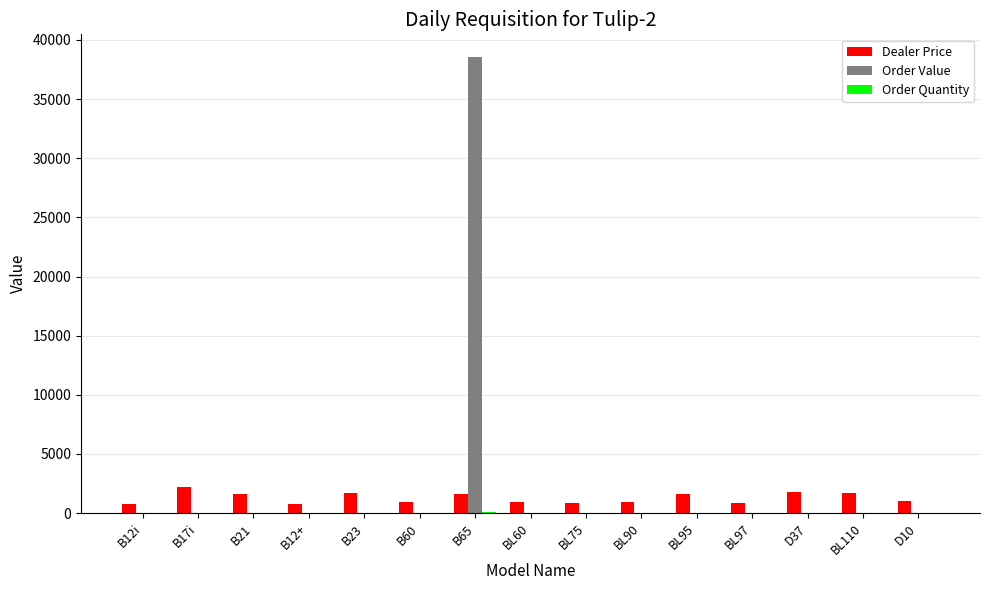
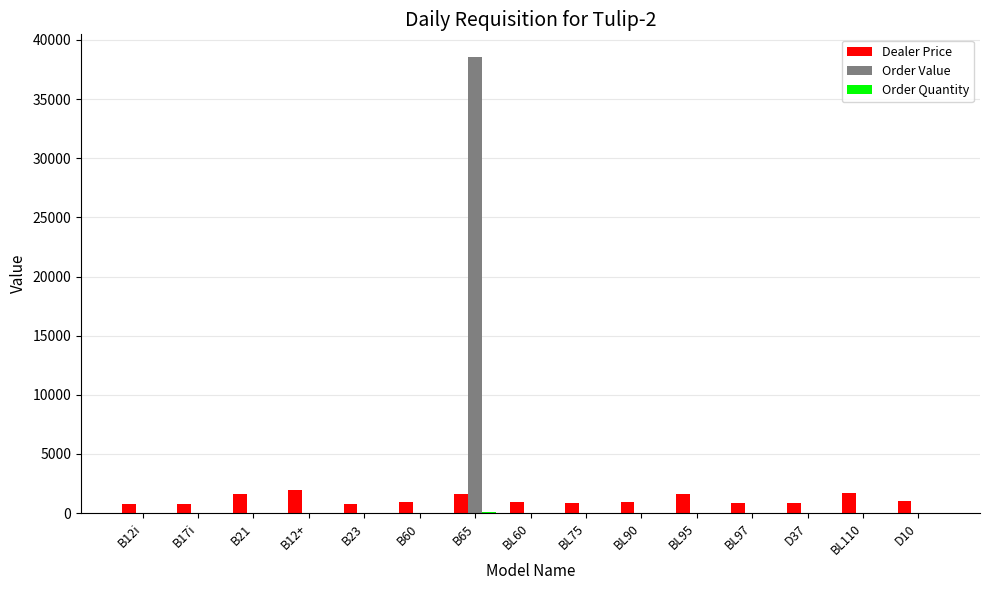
Dealer Price, B17i: 2200 -> 800
Dealer Price, B12+: 800 -> 1900
Dealer Price, B23: 1700 -> 800
Dealer Price, D37: 1800 -> 900
